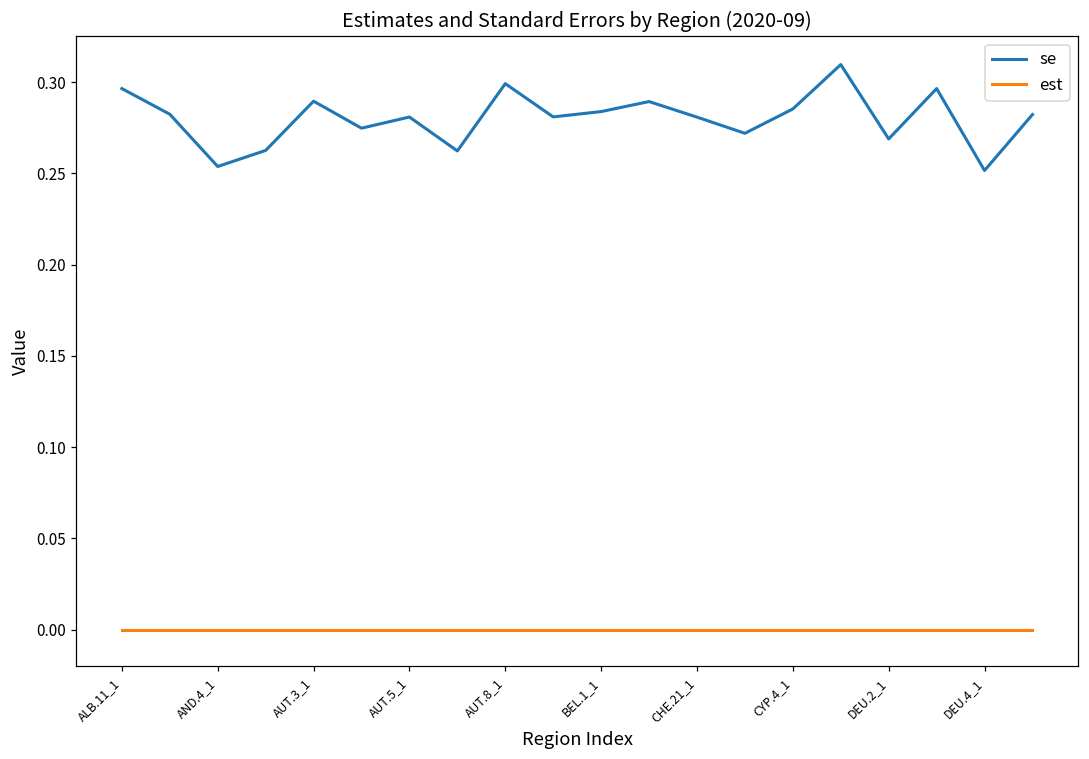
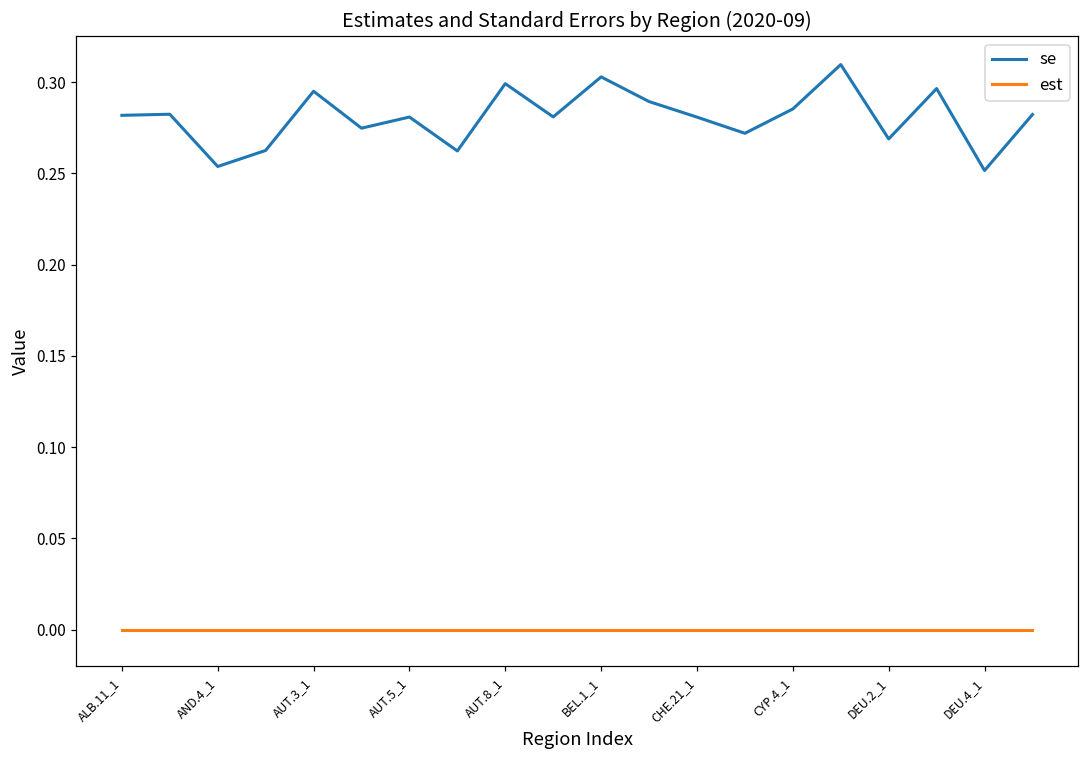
se, ALB.11_1: 0.296 -> 0.282
se, AUT.3_1: 0.290 -> 0.295
se, BEL.1_1: 0.284 -> 0.303
